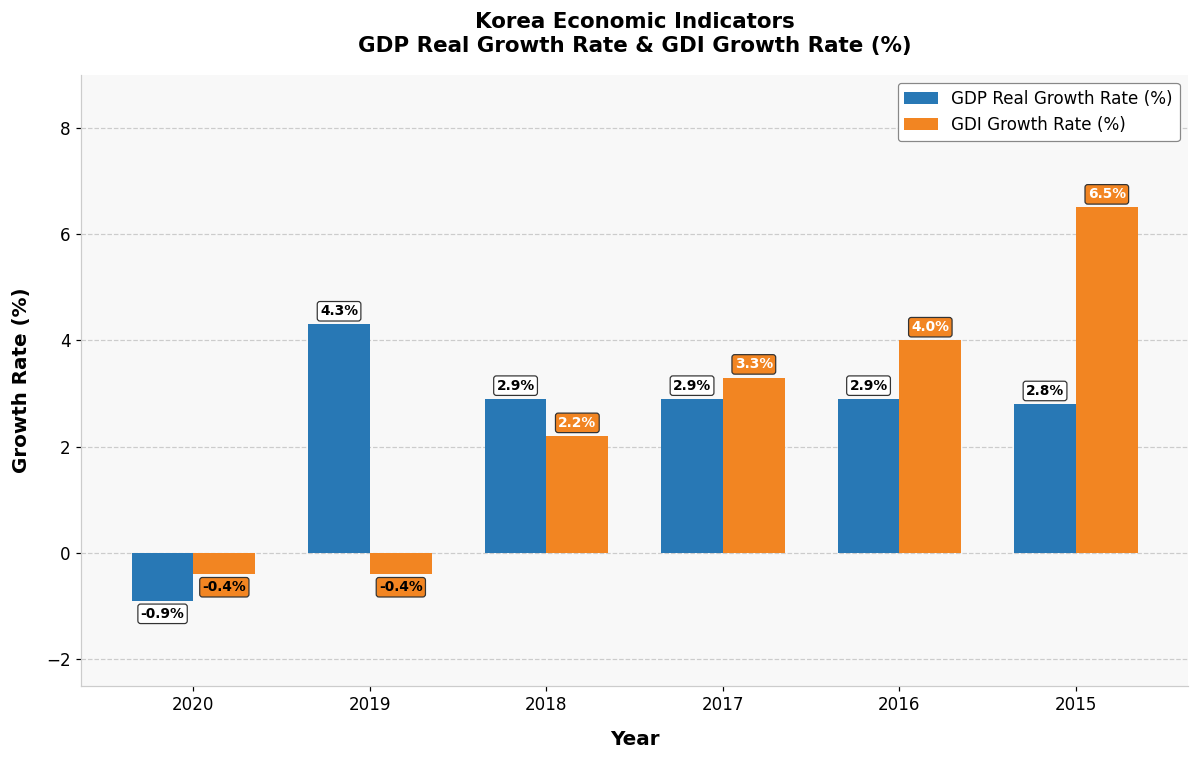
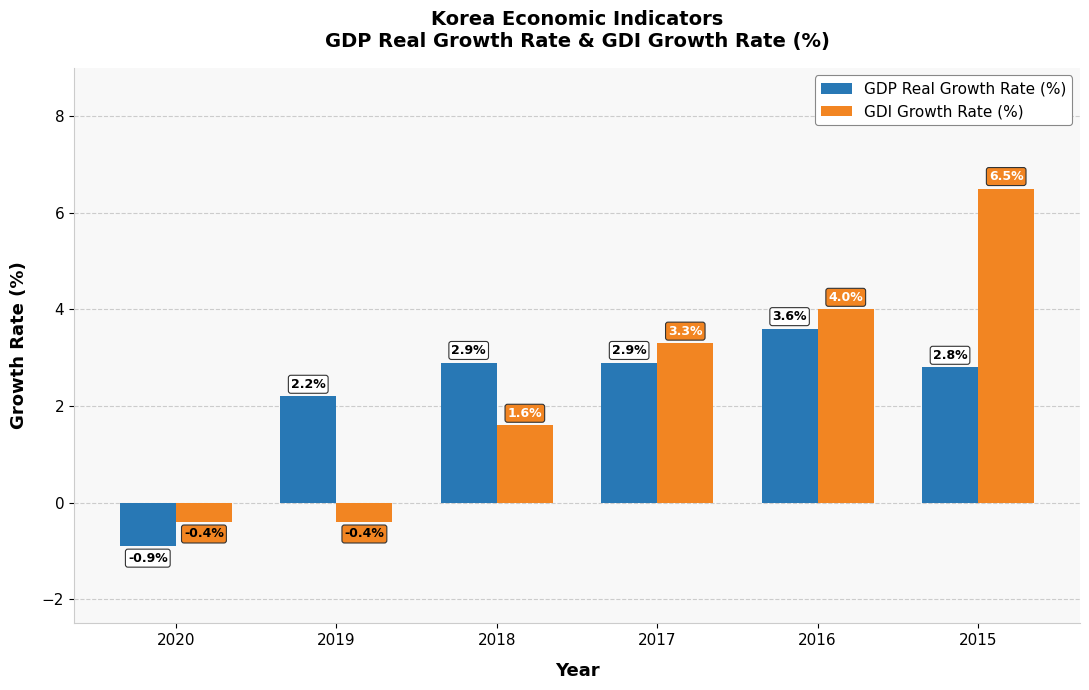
GDP Real Growth Rate (%), 2019: 4.3% -> 2.2%
GDI Growth Rate (%), 2018: 2.2% -> 1.6%
GDP Real Growth Rate (%), 2016: 2.9% -> 3.6%
